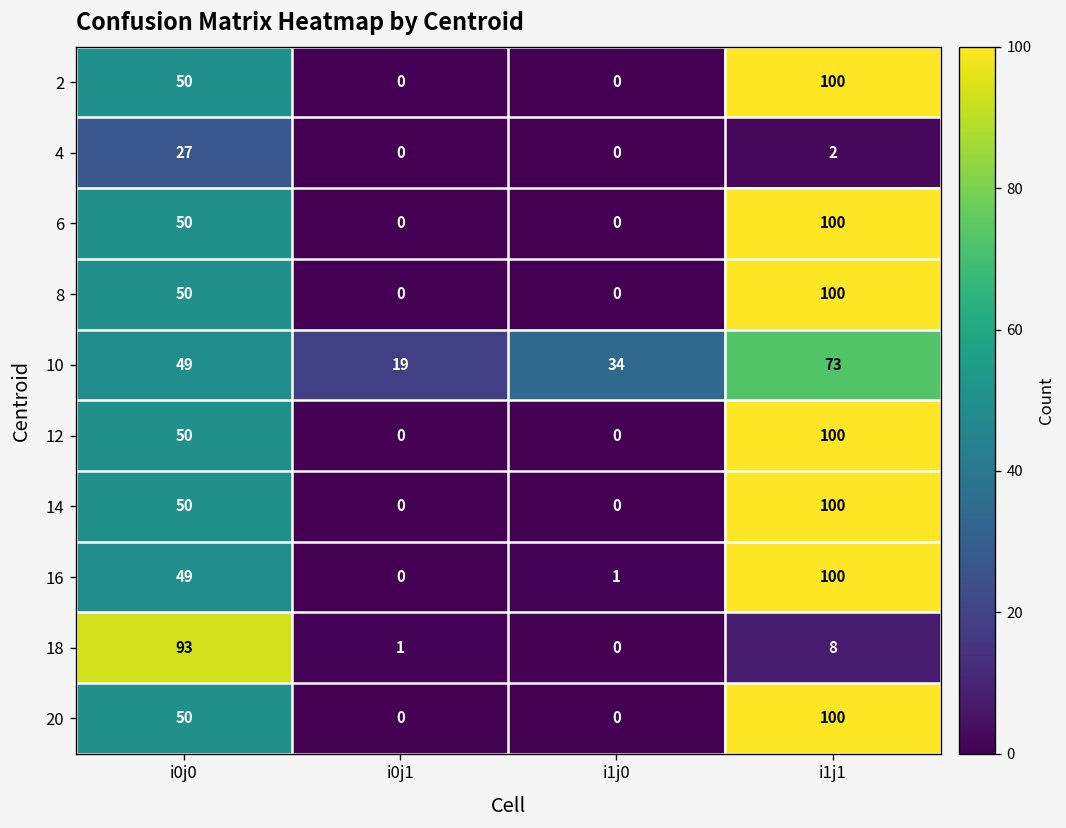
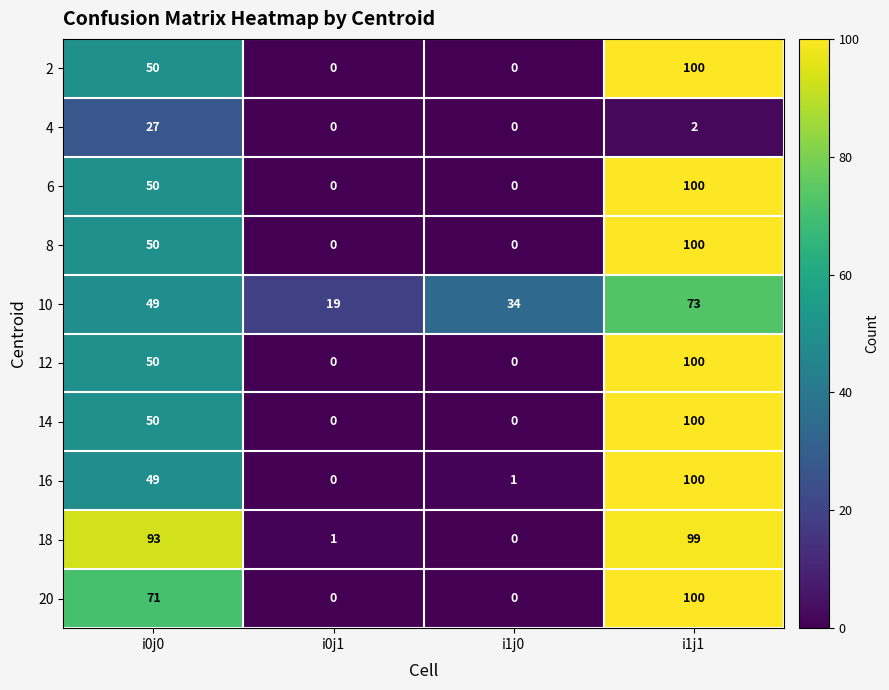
18, i1j1: 8 -> 99
20, i0j0: 50 -> 71
